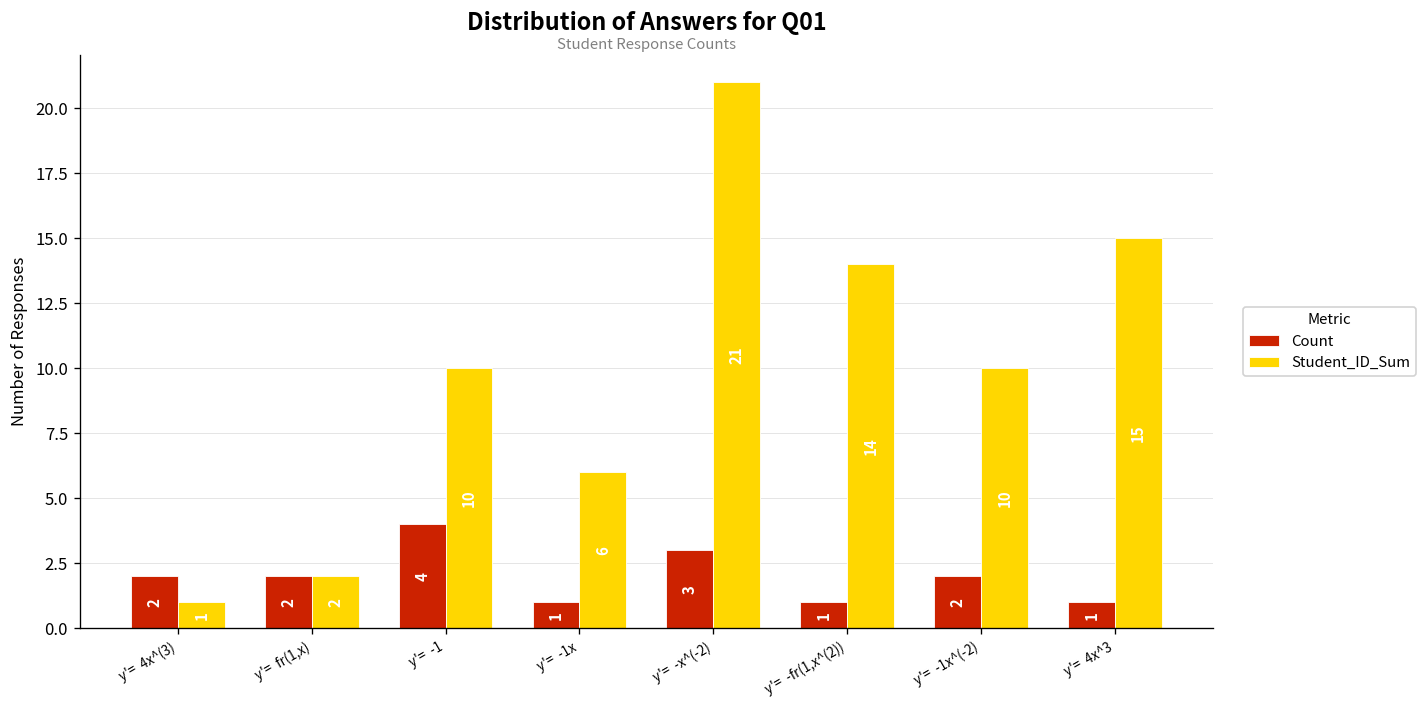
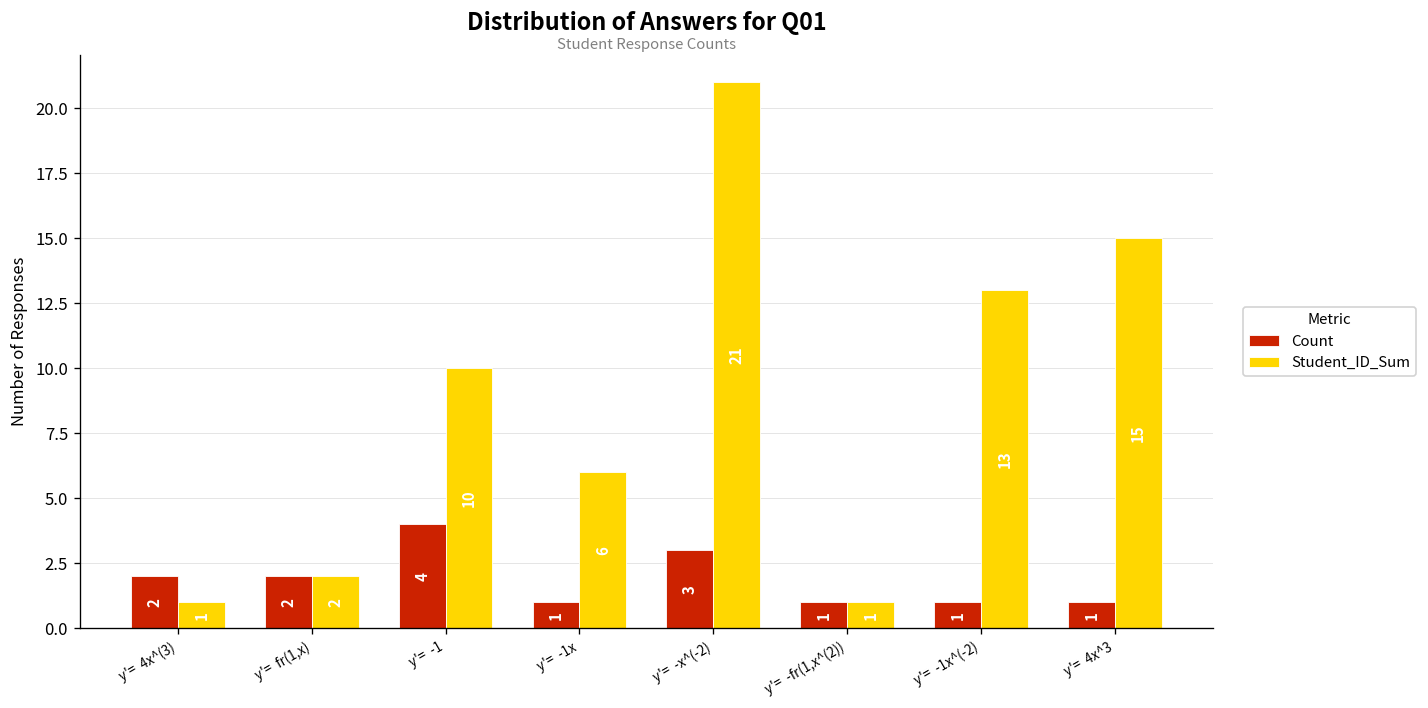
Student_ID_Sum, y'= -fr(1,x^(2)): 14 -> 1
Count, y'= -1x^(-2): 2 -> 1
Student_ID_Sum, y'= -1x^(-2): 10 -> 13
